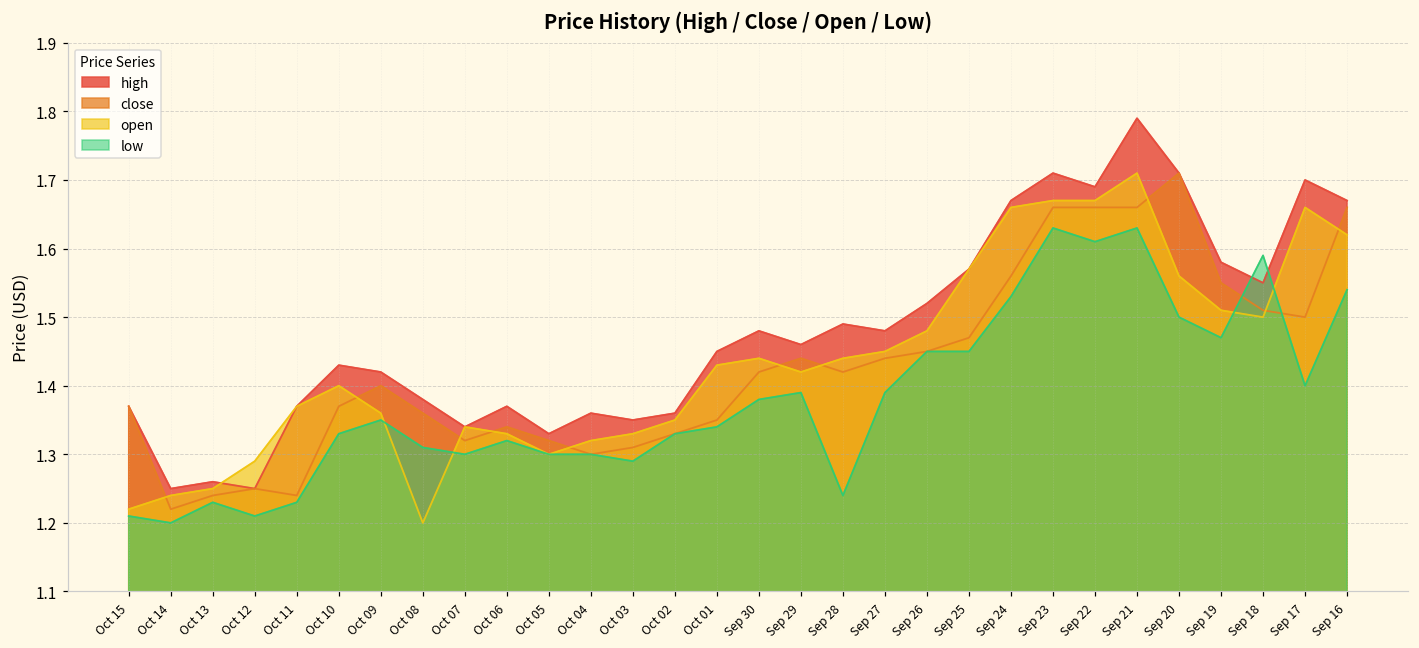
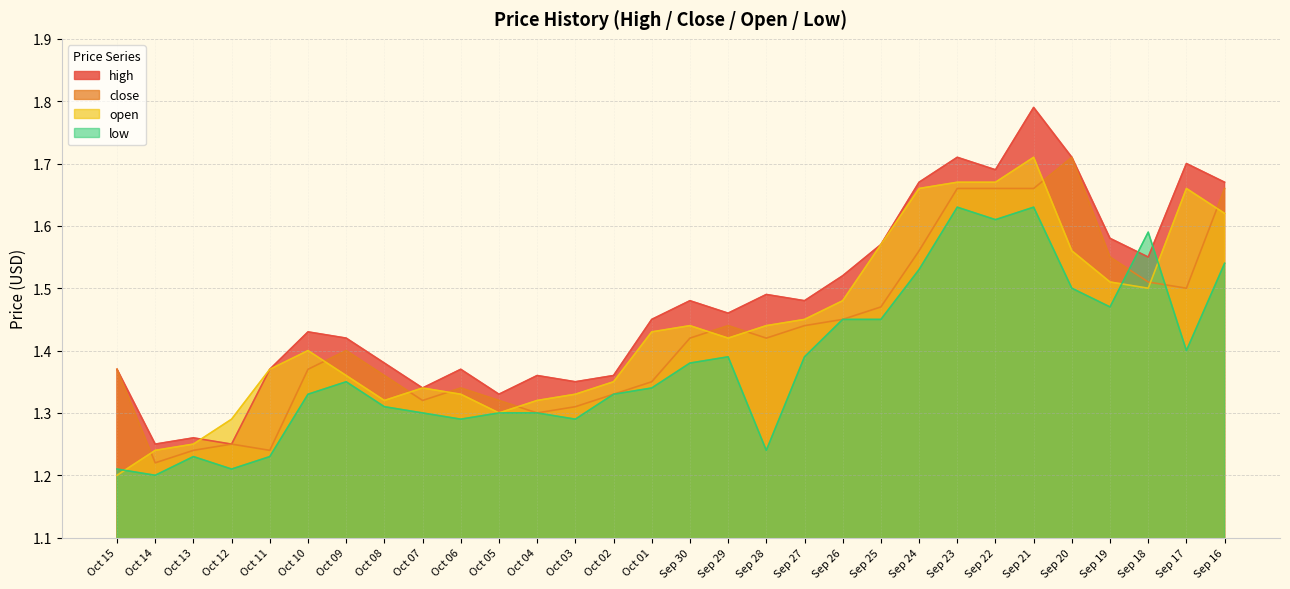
open, Oct 15: 1.22 -> 1.20
open, Oct 08: 1.20 -> 1.32
low, Oct 06: 1.32 -> 1.29
